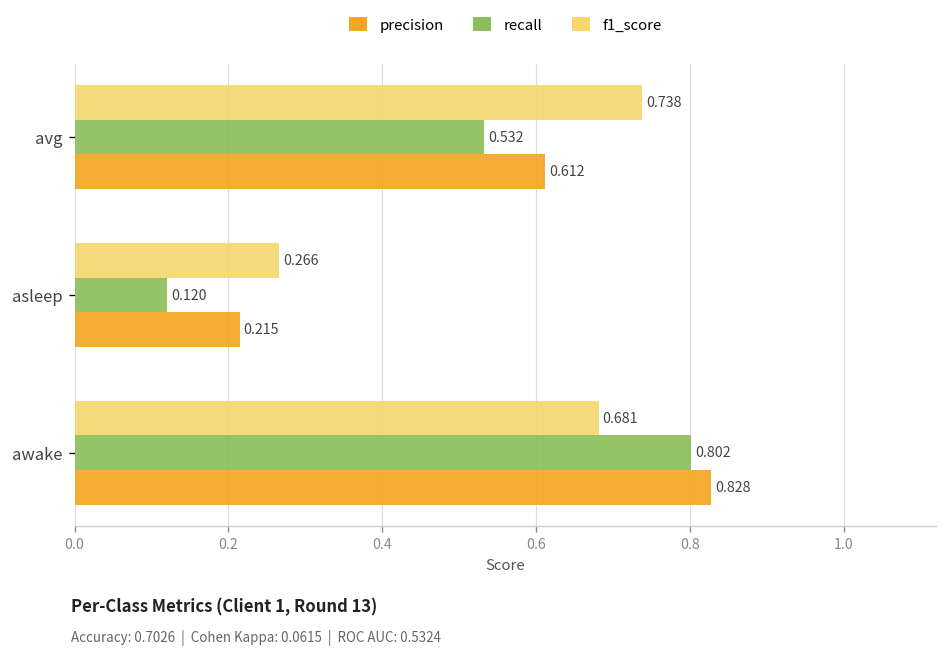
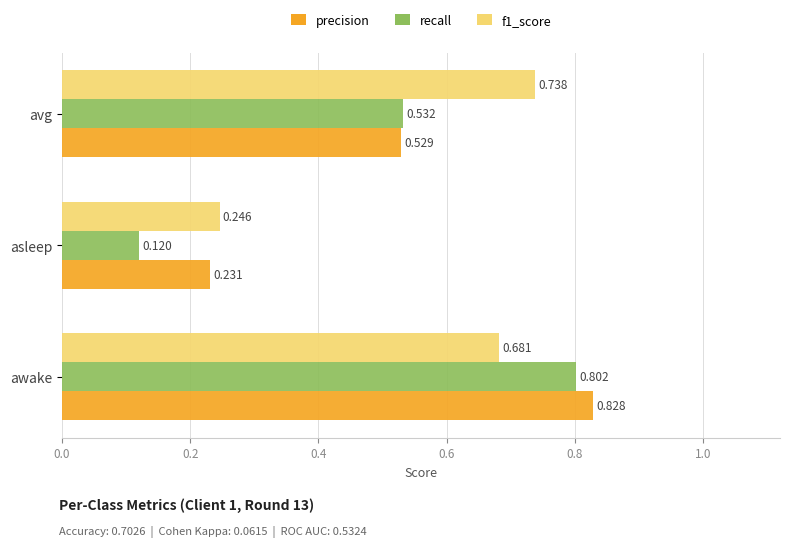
precision, avg: 0.612 -> 0.529
f1_score, asleep: 0.266 -> 0.246
precision, asleep: 0.215 -> 0.231
